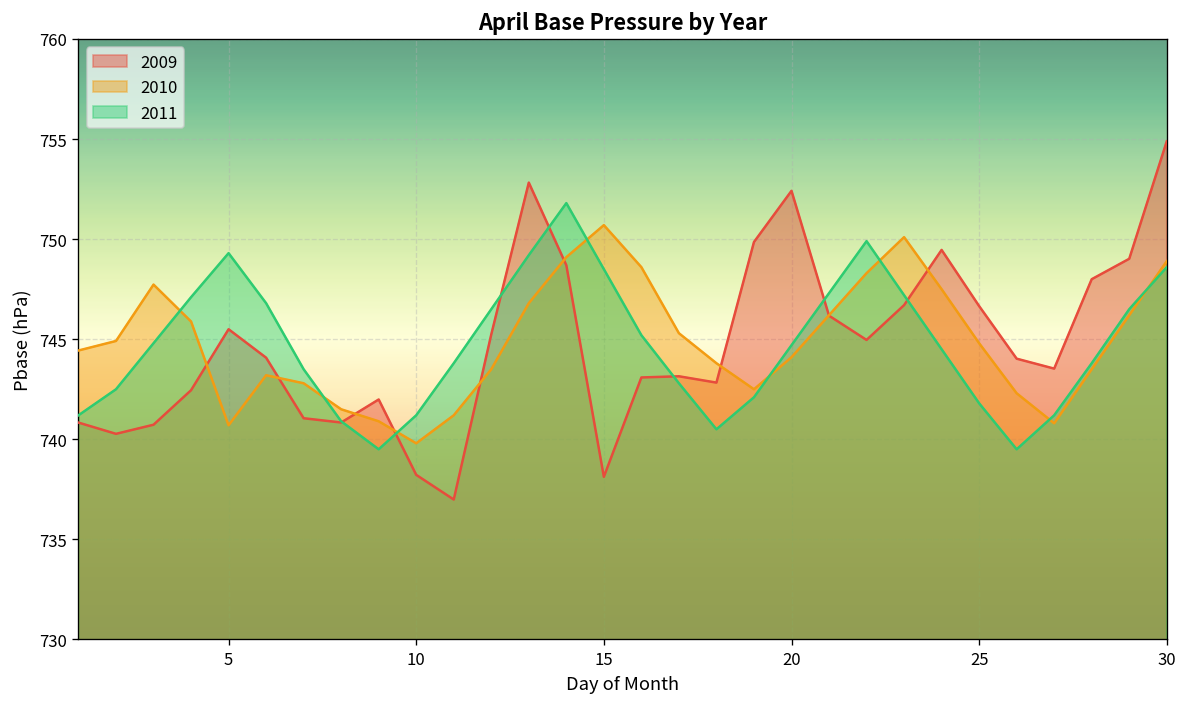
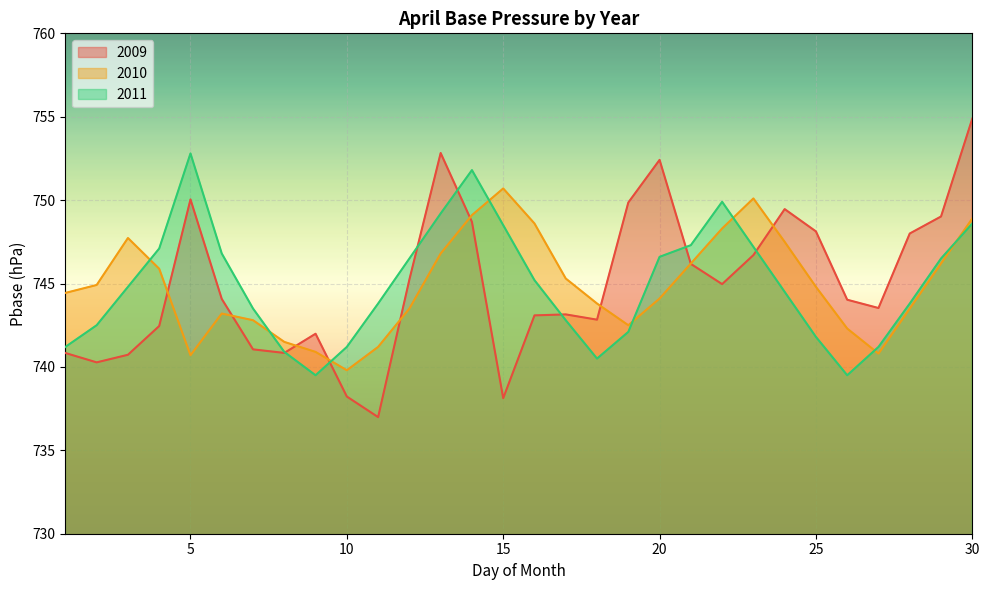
2009, 5: 745.5 -> 750.0
2011, 5: 749.3 -> 752.8
2011, 20: 744.7 -> 746.6
2009, 25: 746.7 -> 748.1
